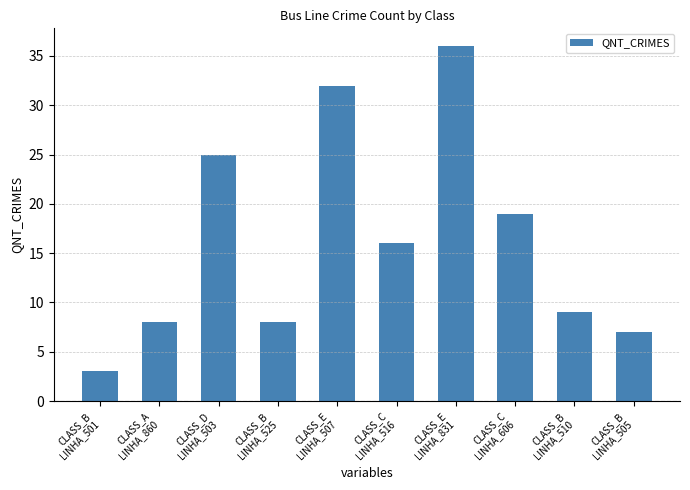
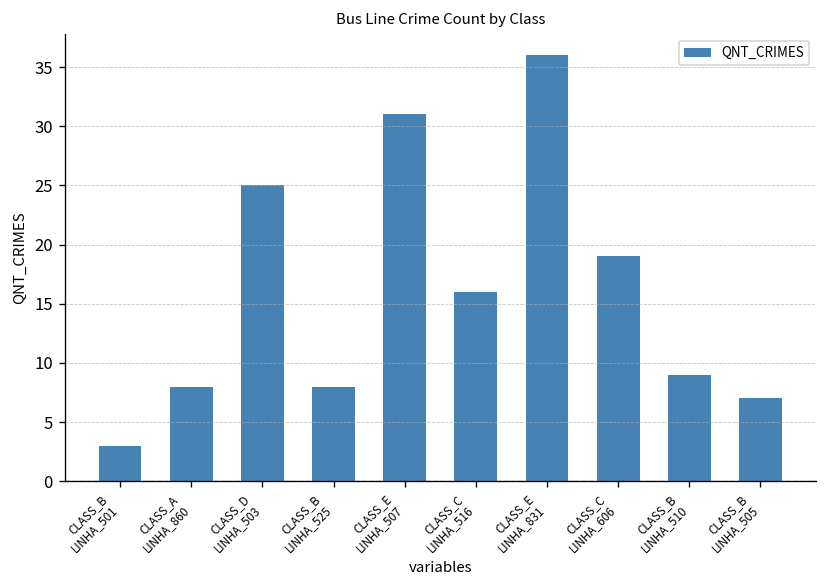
CLASS_E LINHA_507: 32 -> 31
